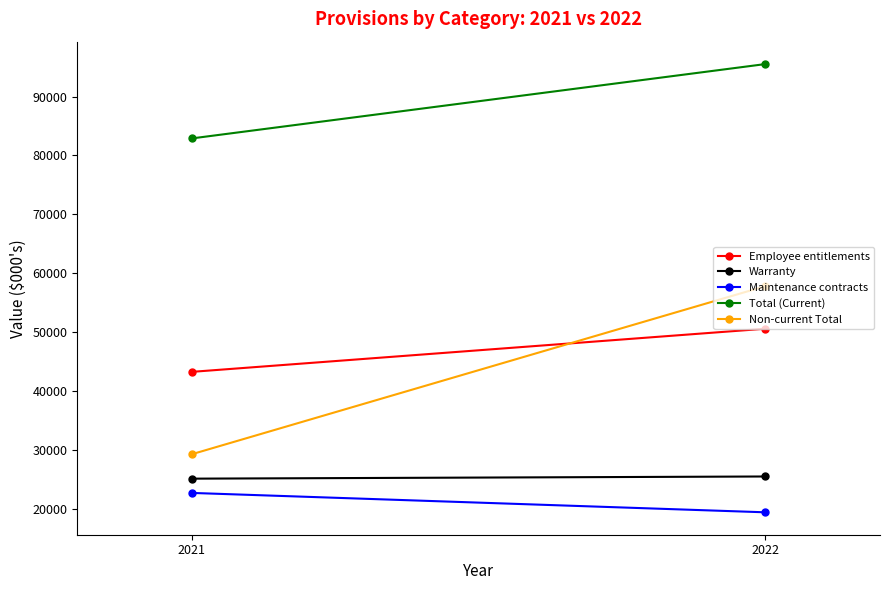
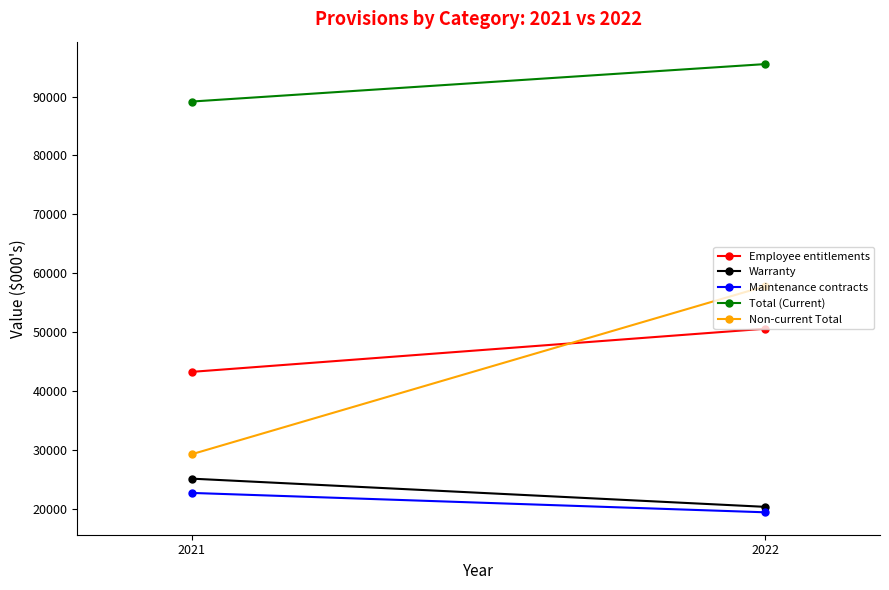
Total (Current), 2021: 83000 -> 89000
Warranty, 2022: 26000 -> 20000
